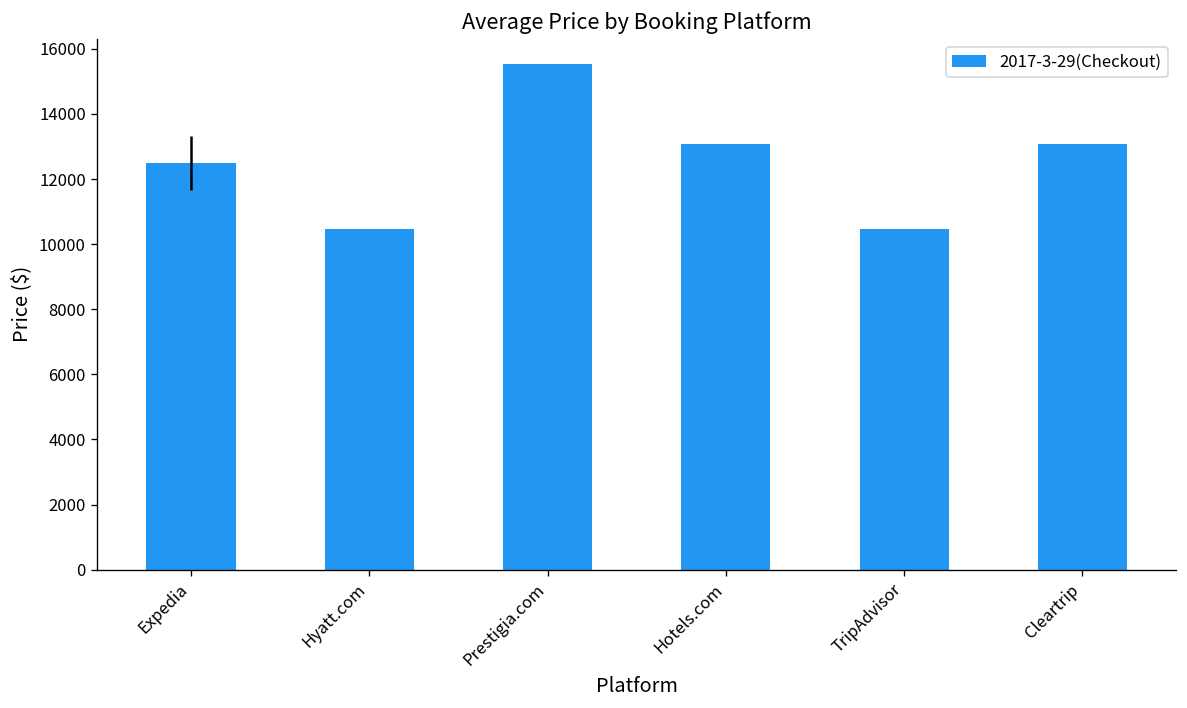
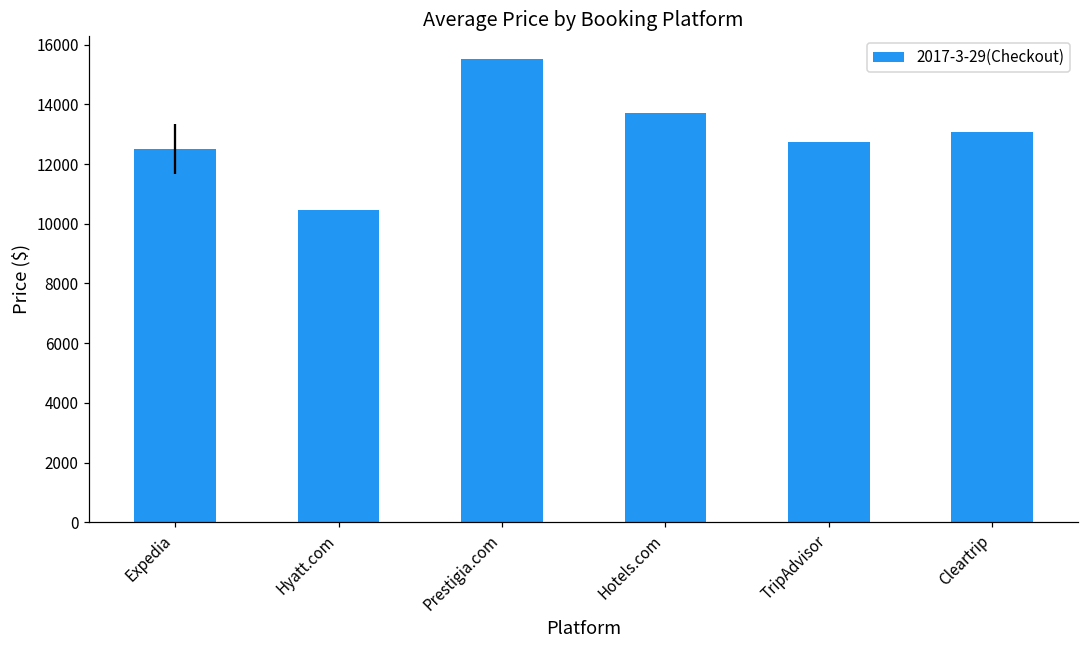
Hotels.com: 13100 -> 13700
TripAdvisor: 10500 -> 12700
